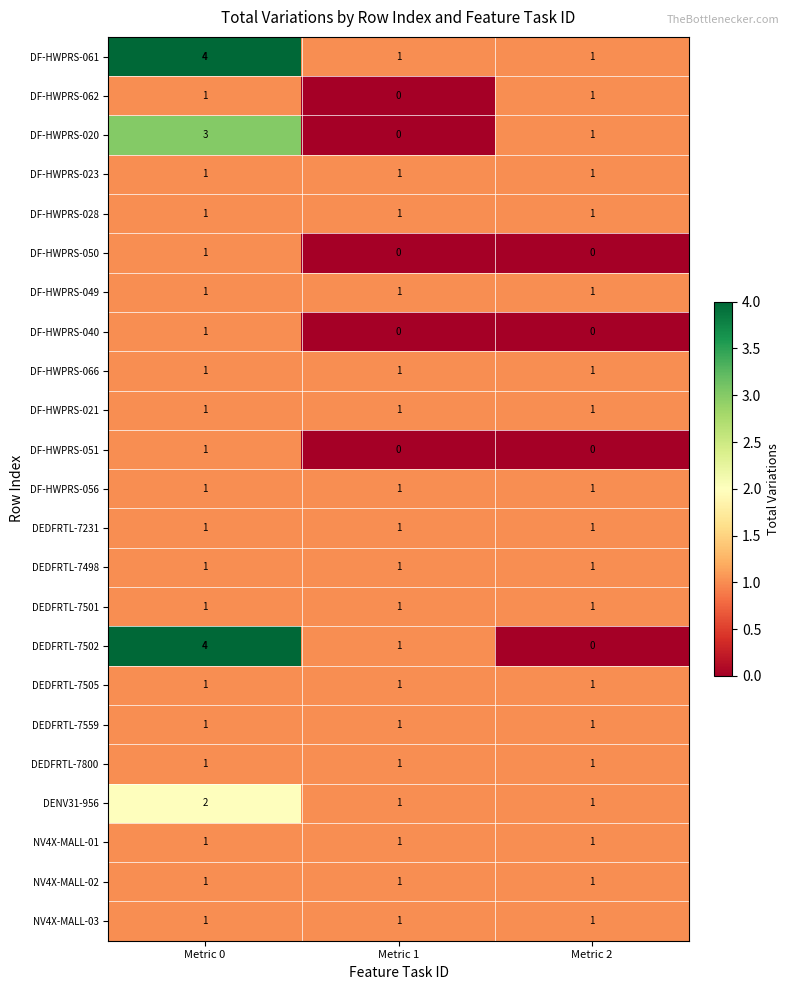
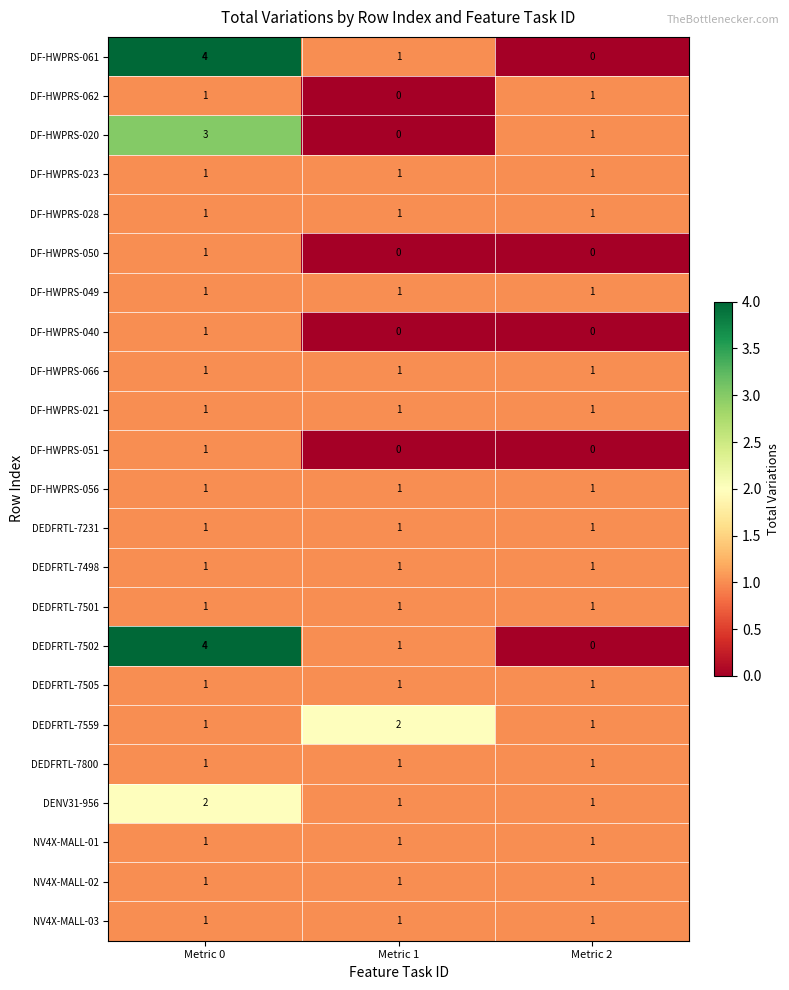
DF-HWPRS-061, Metric 2: 1 -> 0
DEDFRTL-7559, Metric 1: 1 -> 2
